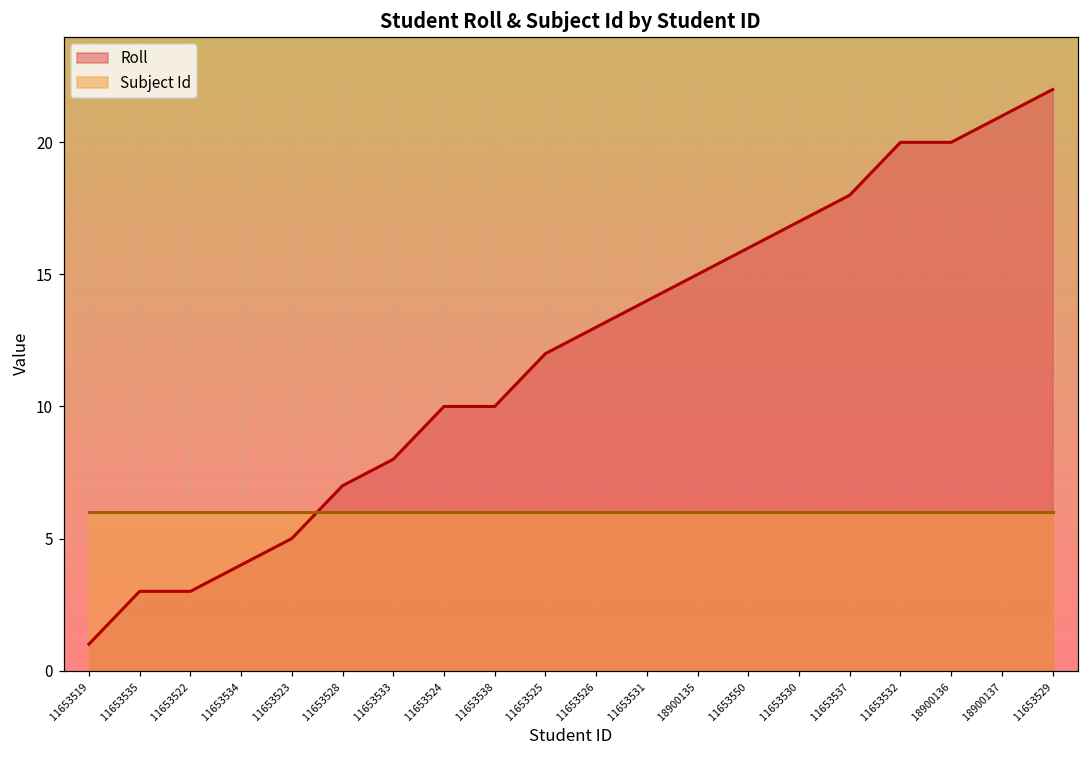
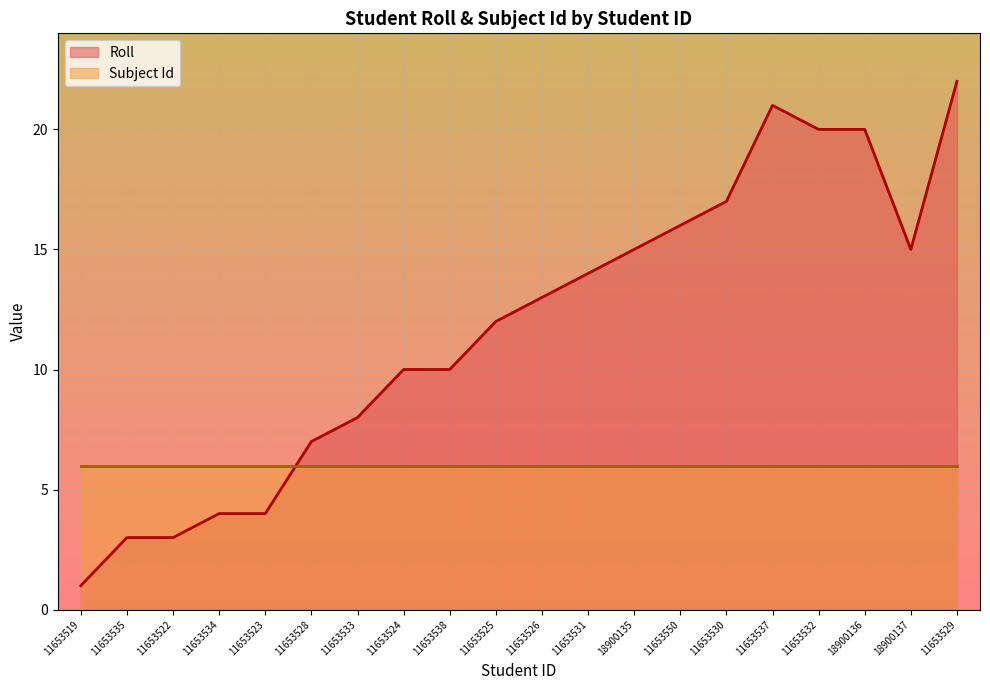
Roll, 11653523: 5 -> 4
Roll, 11653537: 18 -> 21
Roll, 18900137: 21 -> 15
